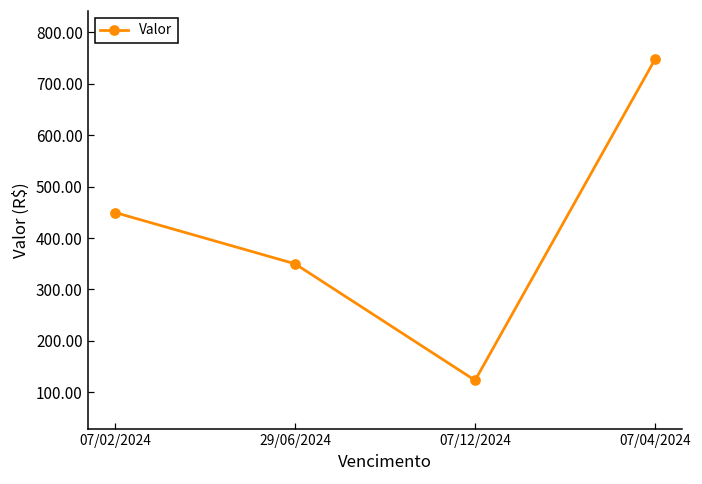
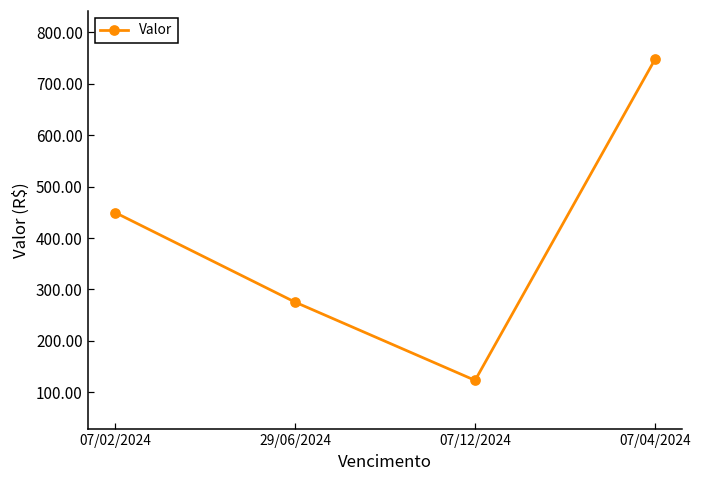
29/06/2024: 350 -> 280
